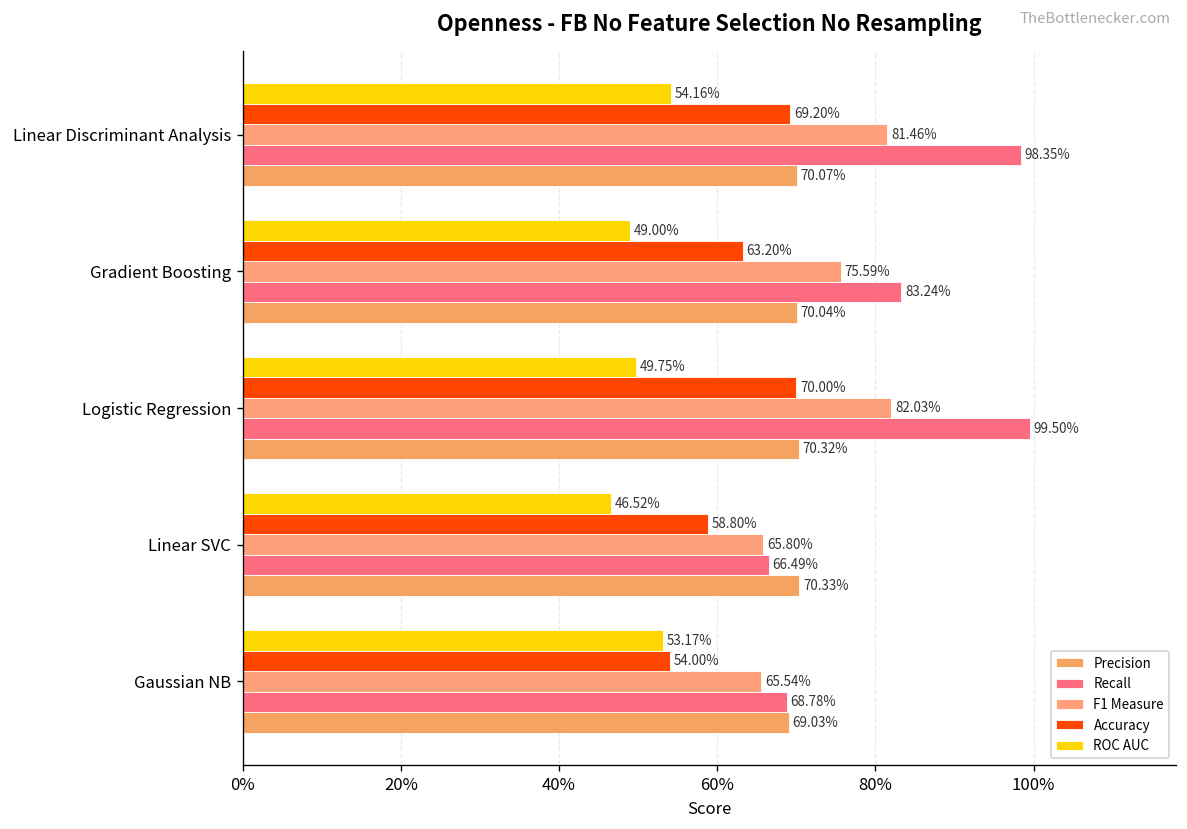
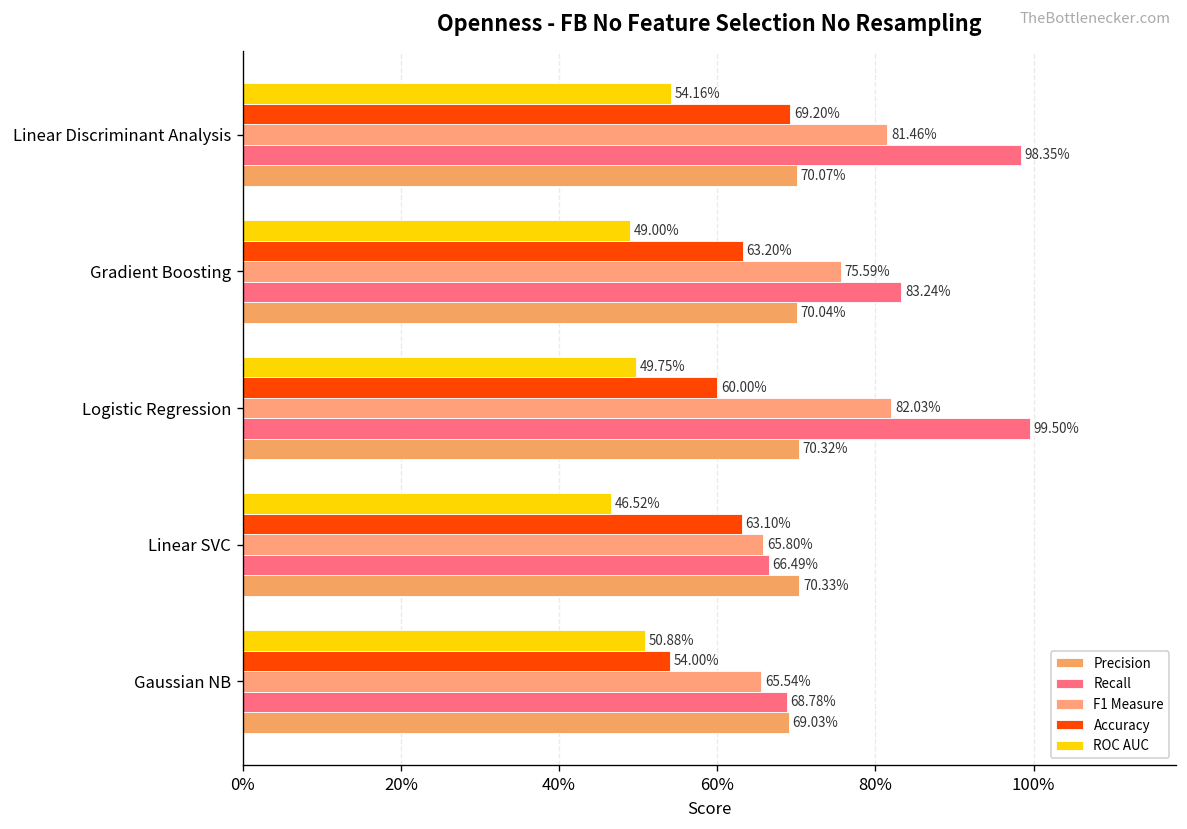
Accuracy, Logistic Regression: 70.00% -> 60.00%
Accuracy, Linear SVC: 58.80% -> 63.10%
ROC AUC, Gaussian NB: 53.17% -> 50.88%
